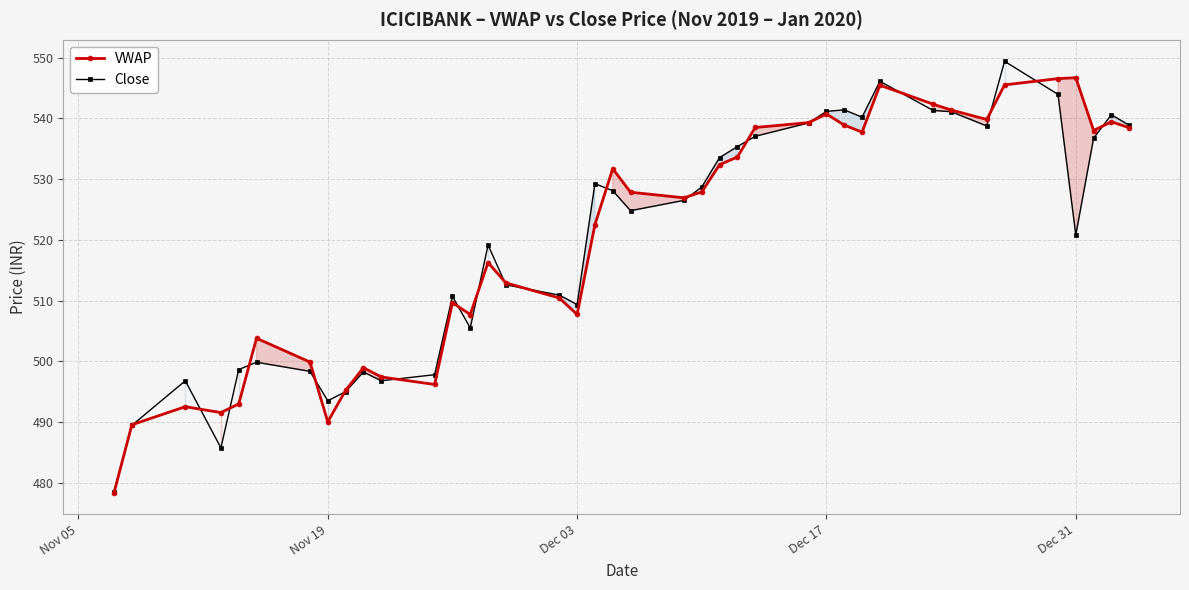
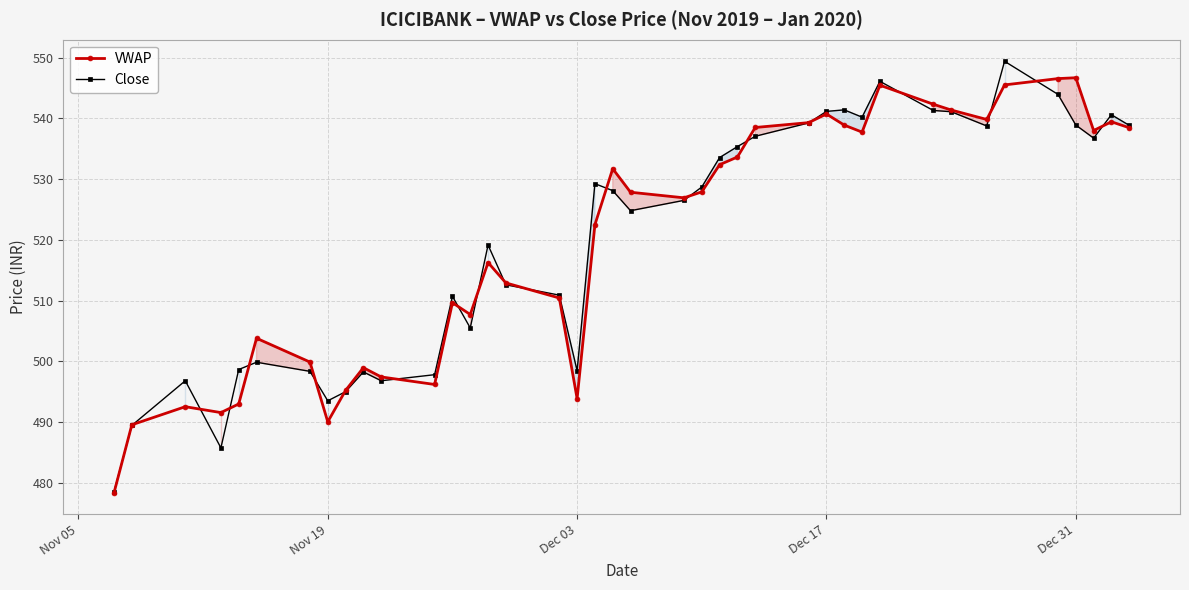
VWAP, Dec 03: 508 -> 494
Close, Dec 03: 509 -> 498
Close, Dec 31: 521 -> 539
